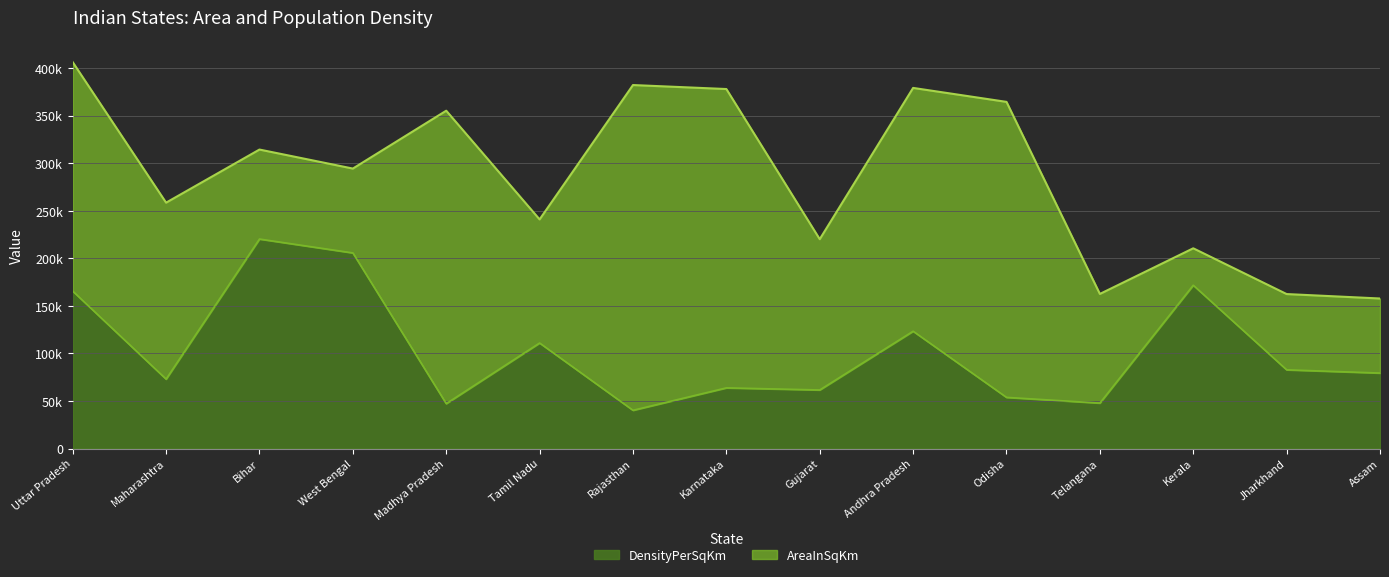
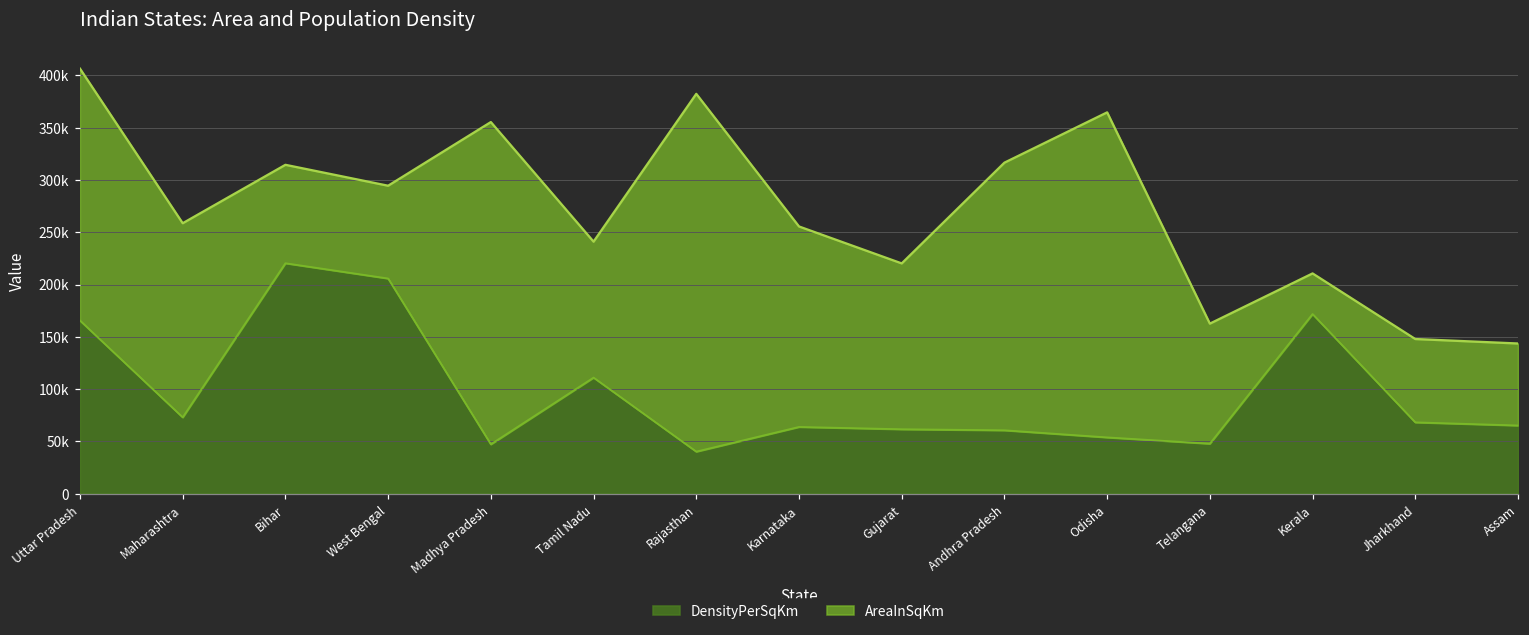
AreaInSqKm, Karnataka: 310000 -> 190000
DensityPerSqKm, Andhra Pradesh: 120000 -> 60000
DensityPerSqKm, Jharkhand: 80000 -> 70000
DensityPerSqKm, Assam: 80000 -> 70000
